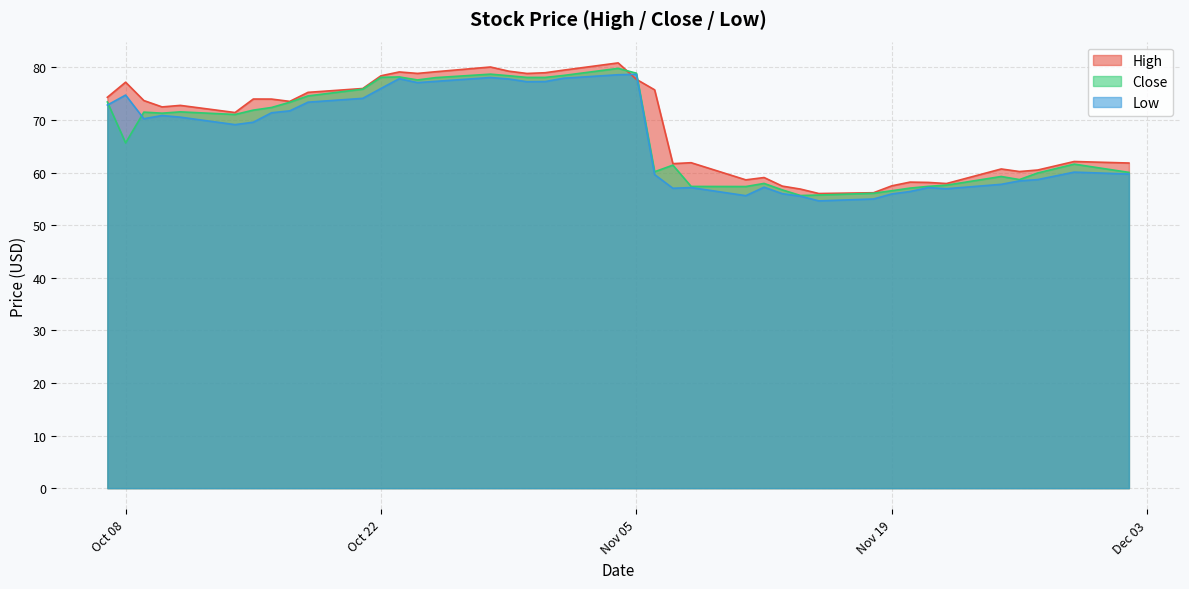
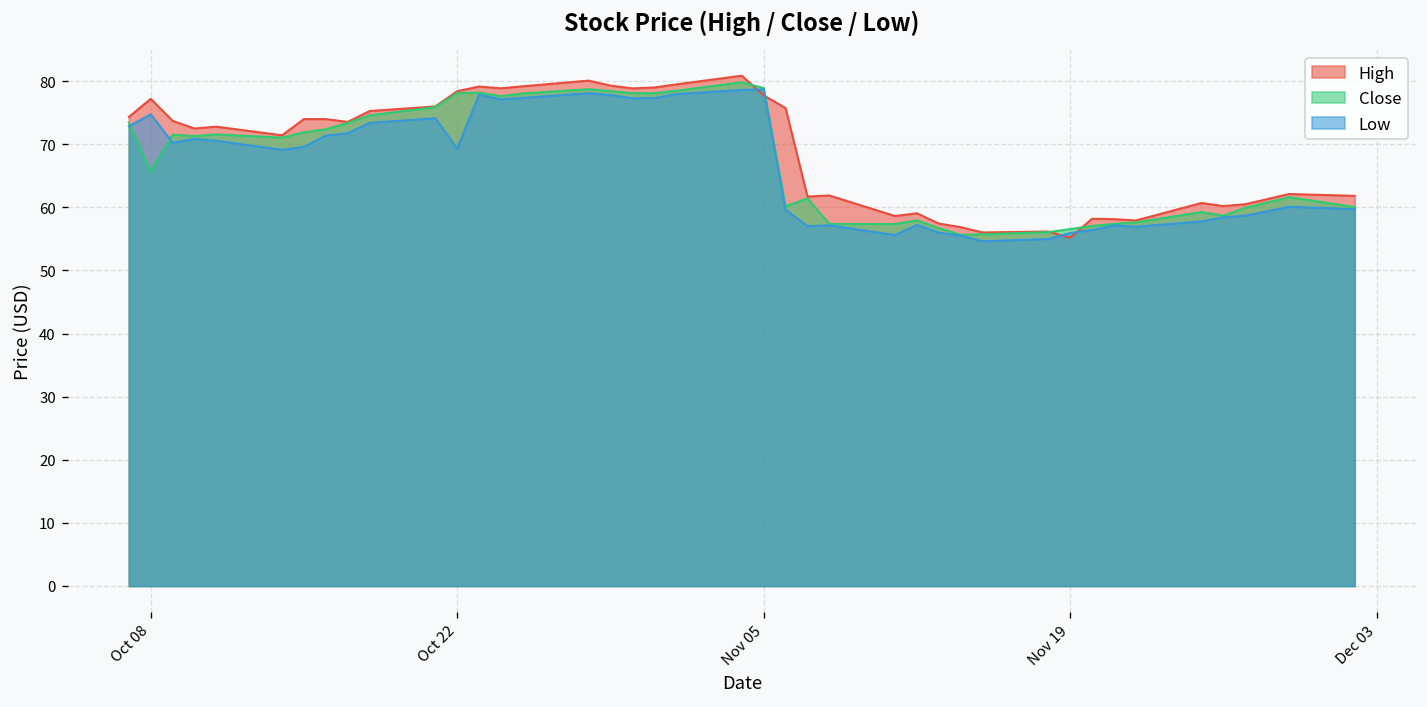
Low, Oct 22: 76 -> 69
High, Nov 19: 57 -> 55
